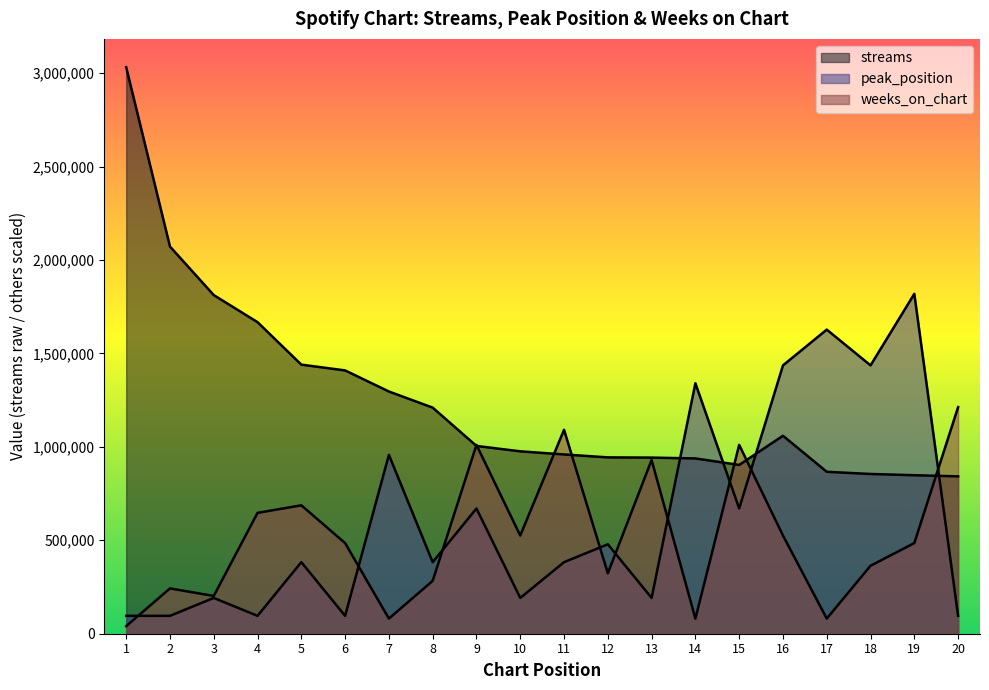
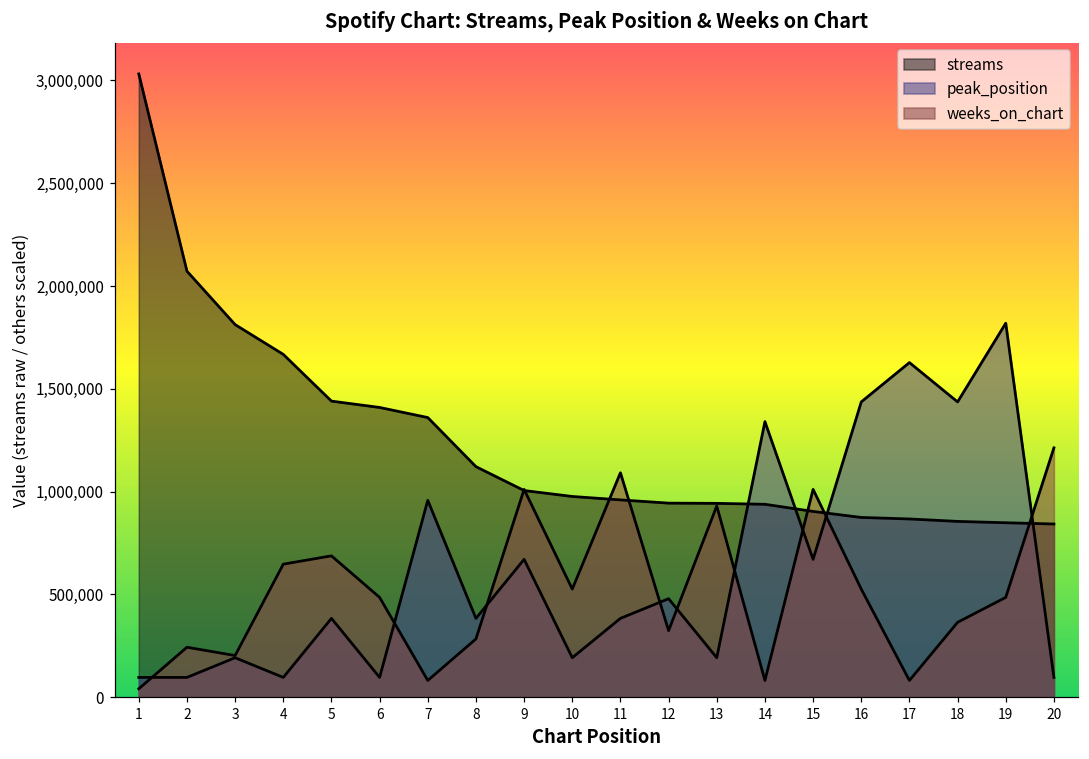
streams, 7: 1,300,000 -> 1,360,000
streams, 8: 1,210,000 -> 1,120,000
streams, 16: 1,060,000 -> 870,000
